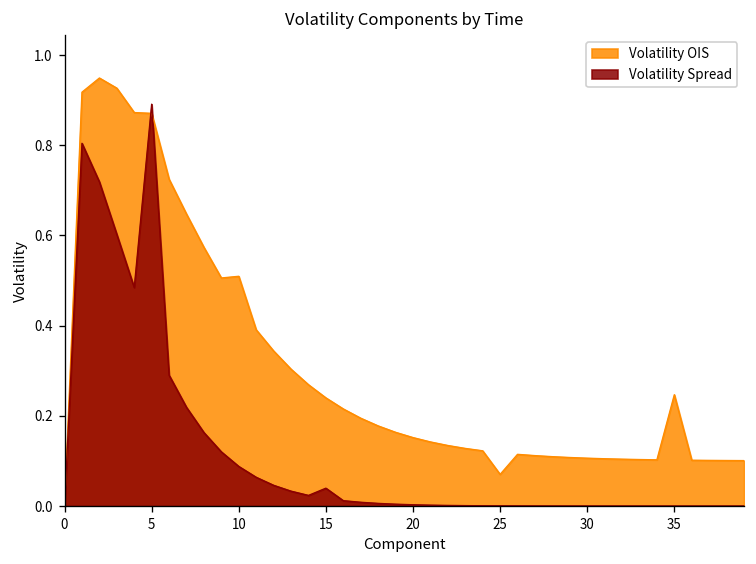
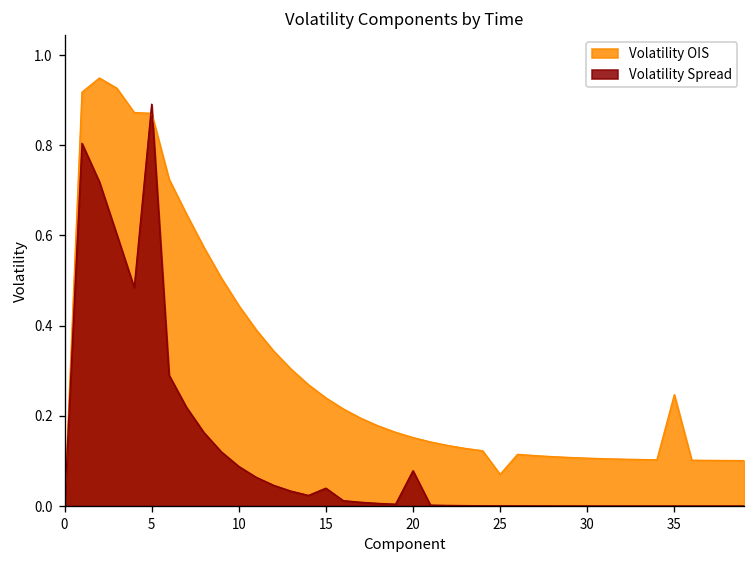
Volatility OIS, 10: 0.51 -> 0.44
Volatility Spread, 20: 0.00 -> 0.08
